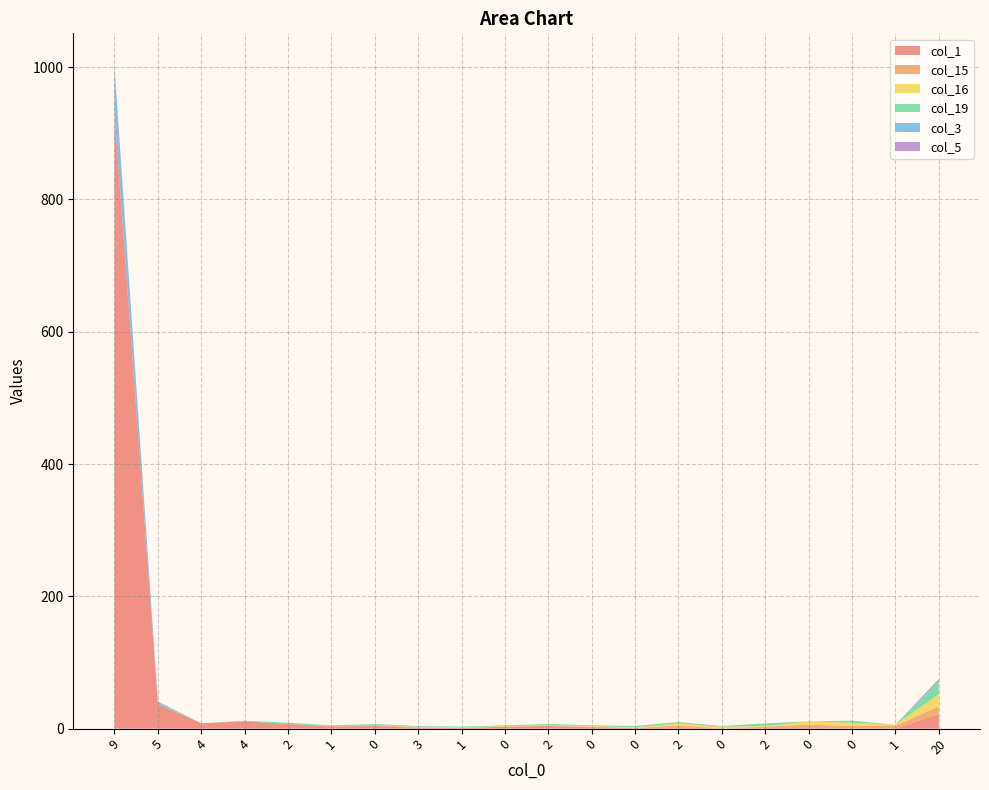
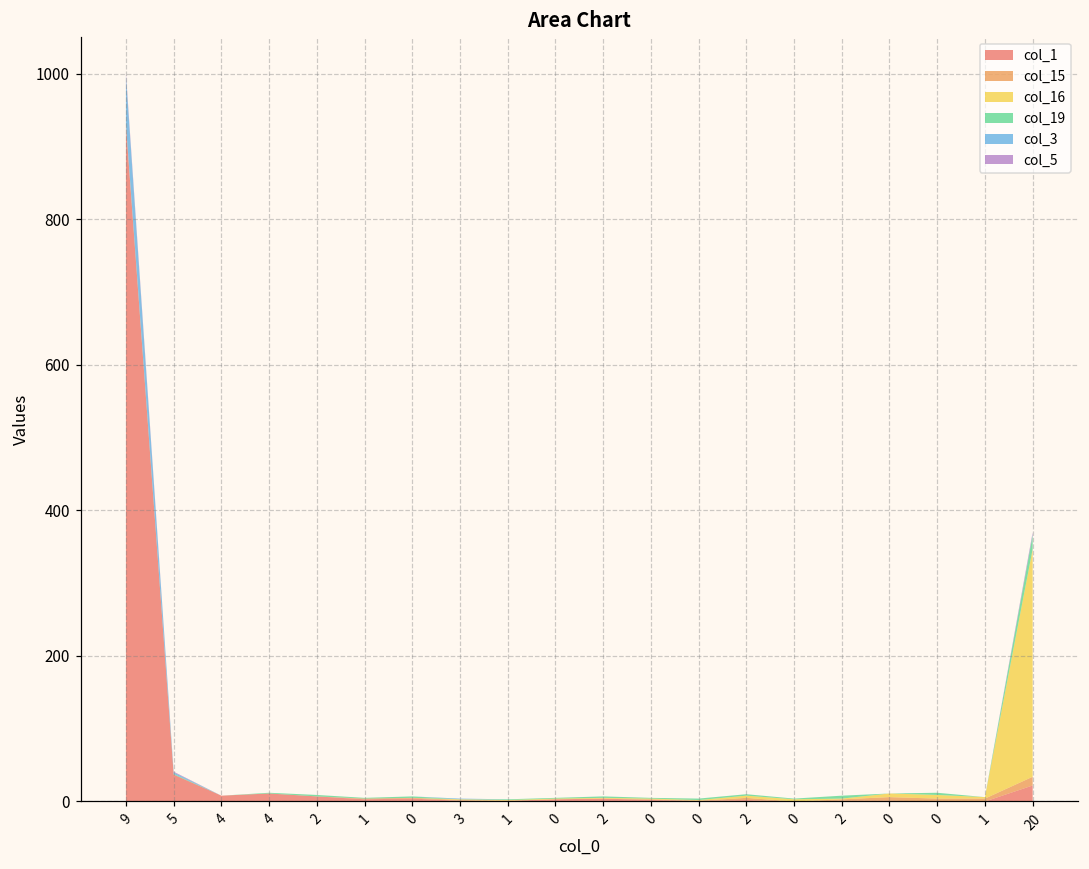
col_16, 20: 20 -> 310
